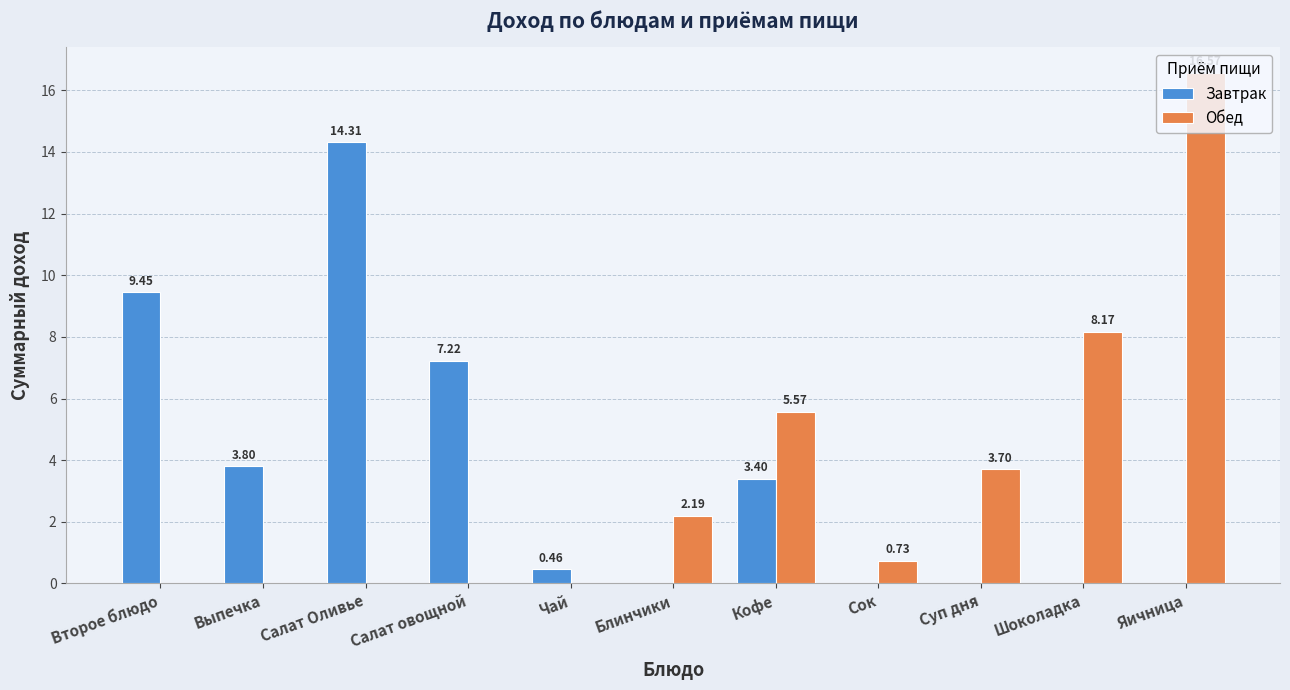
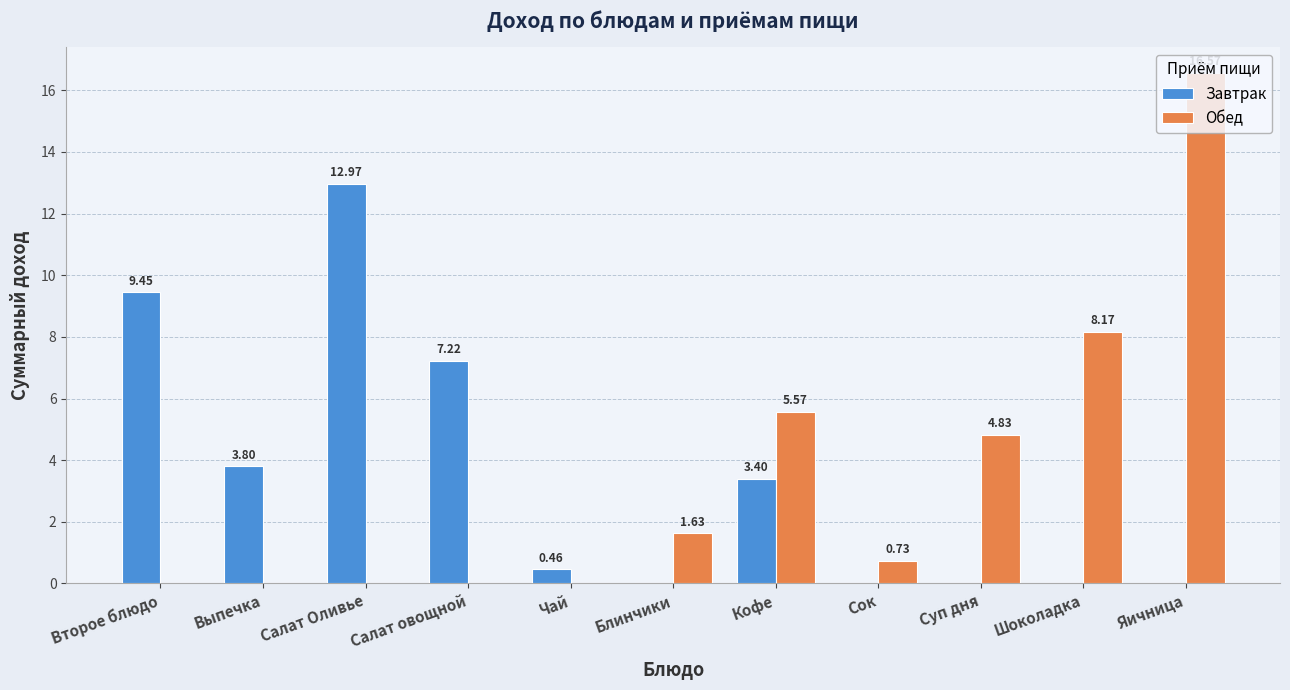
Завтрак, Салат Оливье: 14.31 -> 12.97
Обед, Блинчики: 2.19 -> 1.63
Обед, Суп дня: 3.70 -> 4.83
